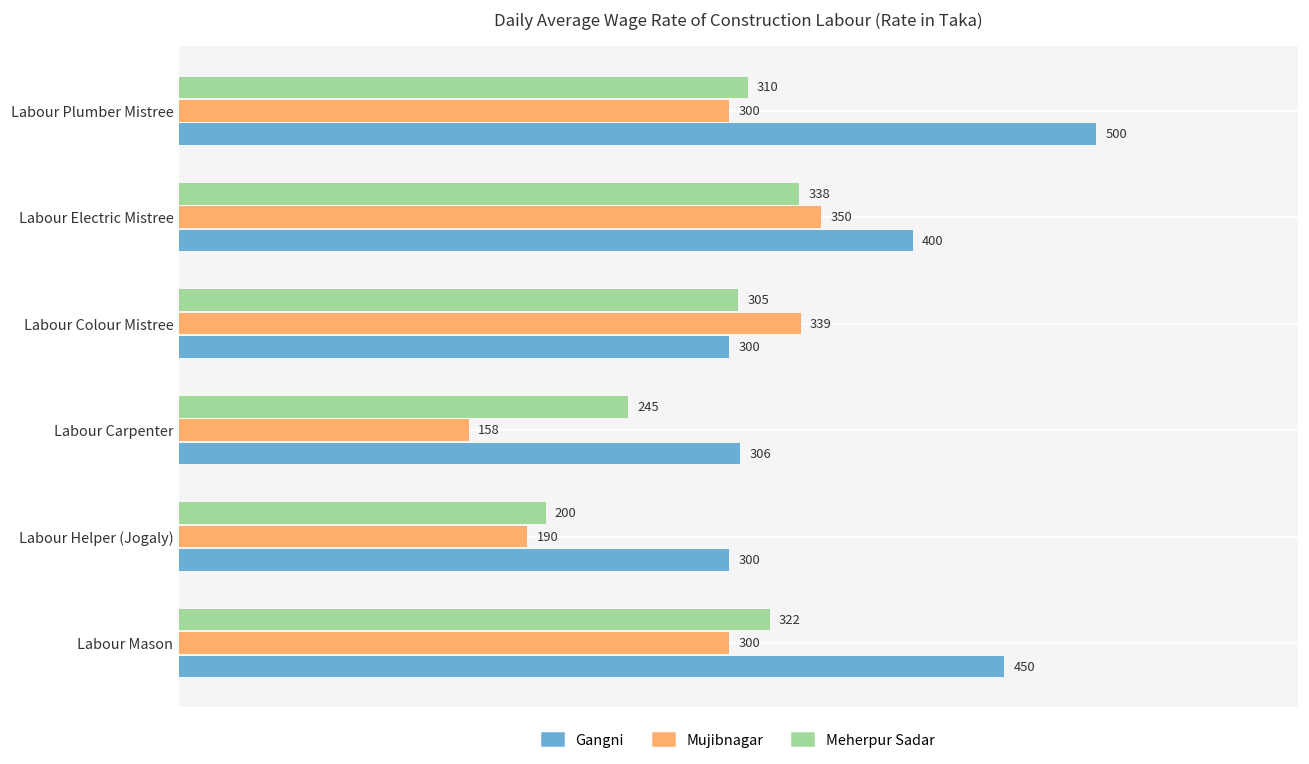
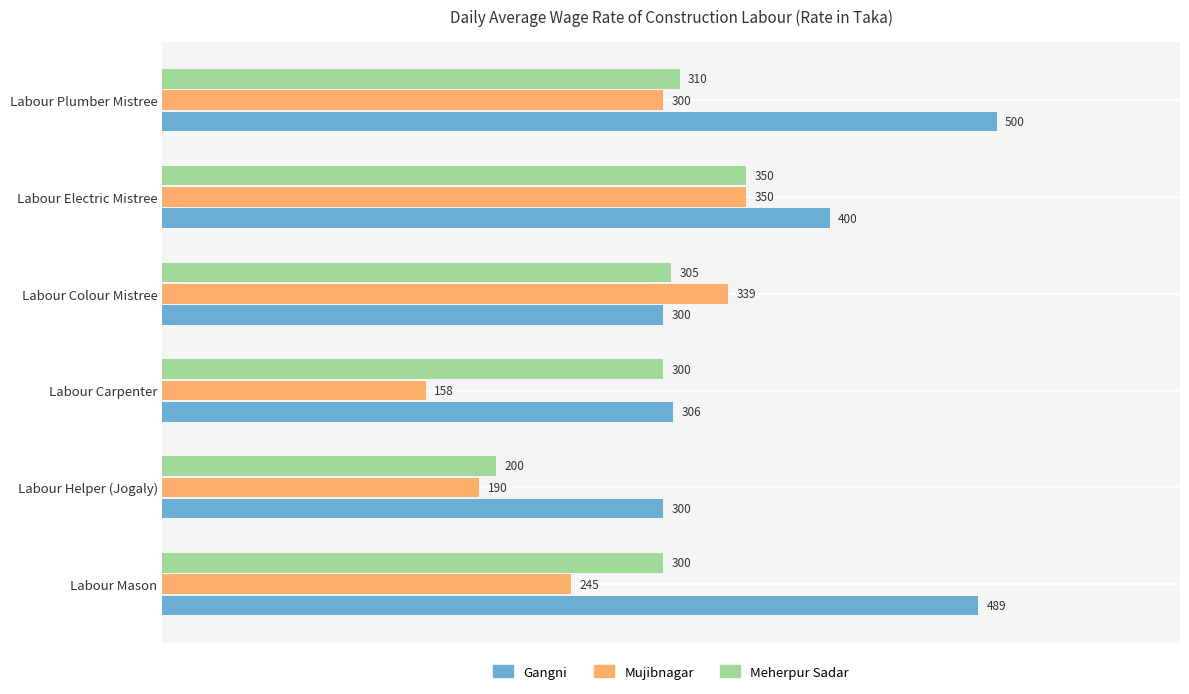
Meherpur Sadar, Labour Electric Mistree: 338 -> 350
Meherpur Sadar, Labour Carpenter: 245 -> 300
Meherpur Sadar, Labour Mason: 322 -> 300
Mujibnagar, Labour Mason: 300 -> 245
Gangni, Labour Mason: 450 -> 489
